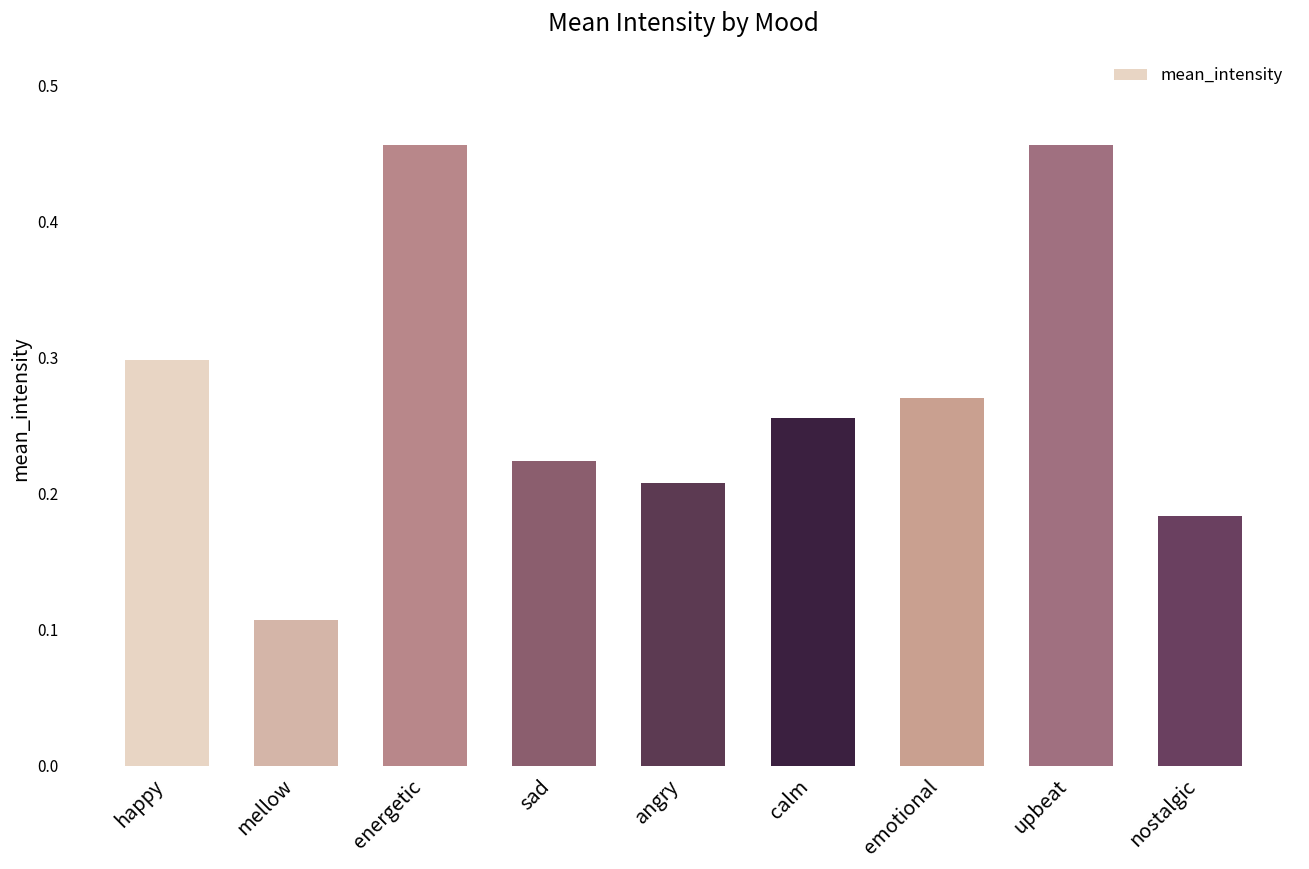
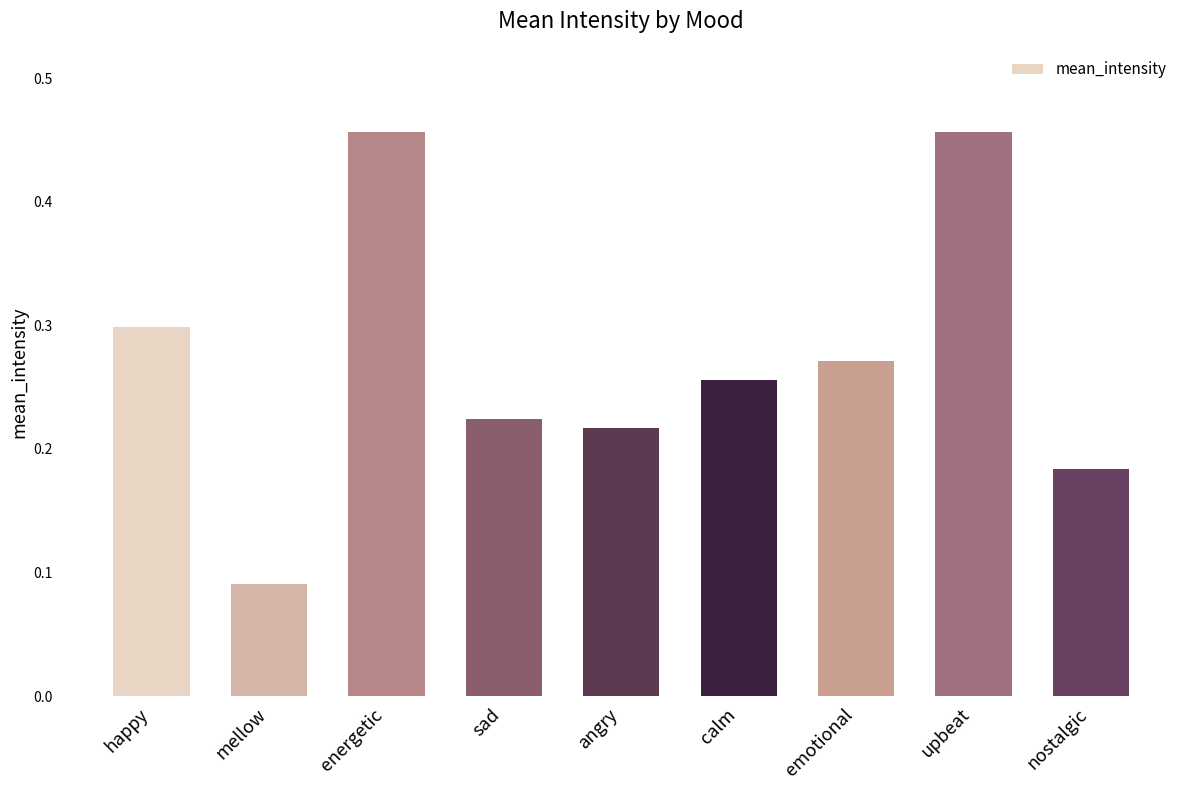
mellow: 0.107 -> 0.091
angry: 0.208 -> 0.217
